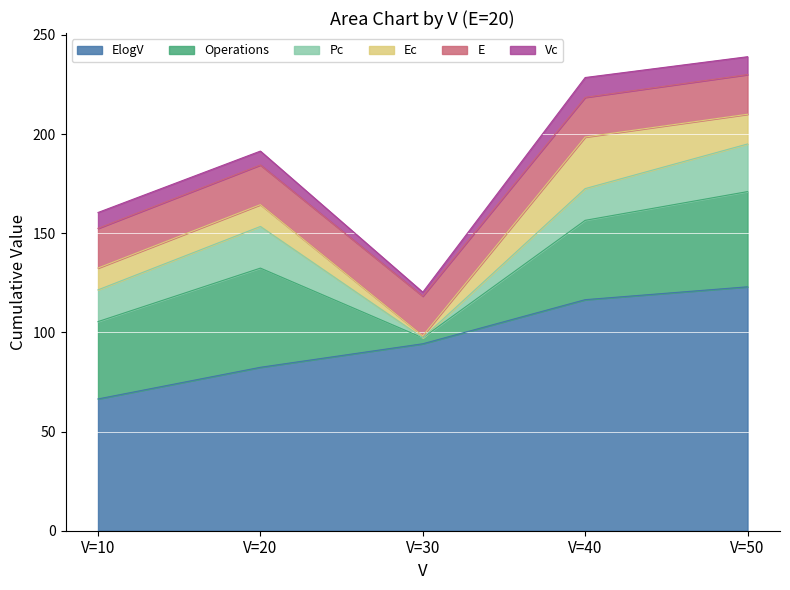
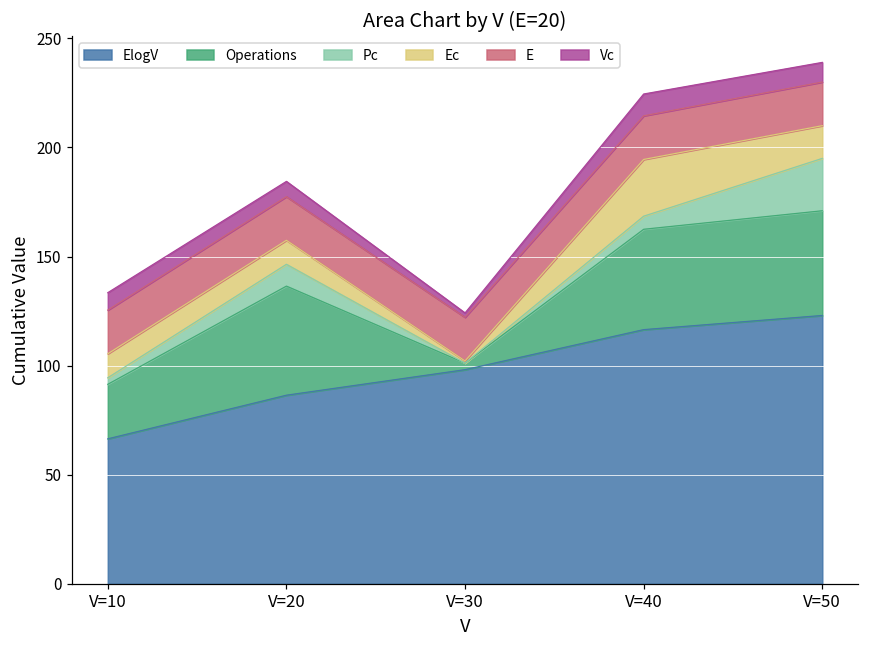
Operations, V=10: 39 -> 25
Pc, V=10: 16 -> 3
ElogV, V=20: 82 -> 86
Pc, V=20: 21 -> 10
ElogV, V=30: 94 -> 98
Operations, V=40: 40 -> 46
Pc, V=40: 16 -> 6
